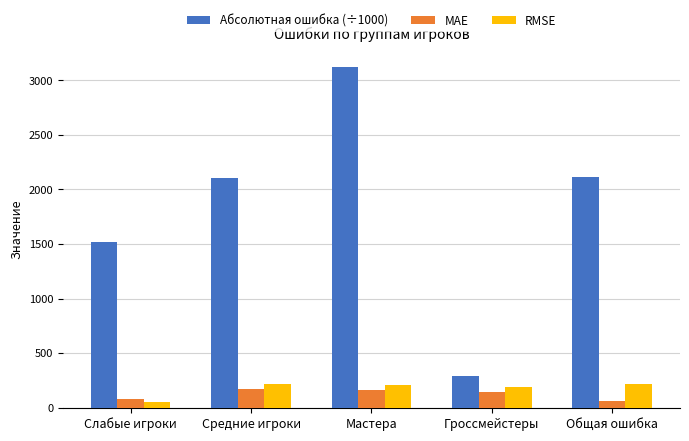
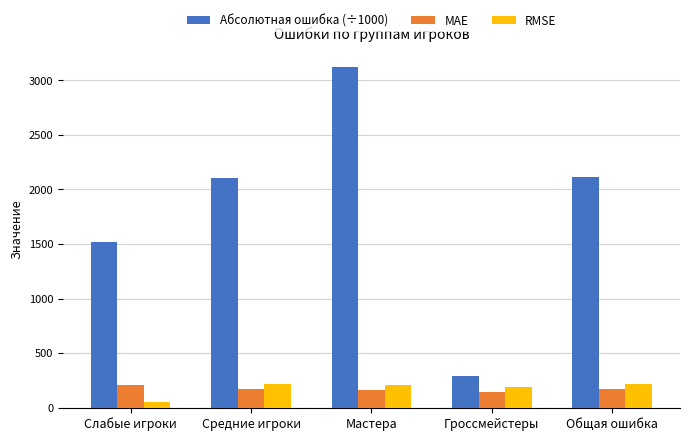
MAE, Слабые игроки: 80 -> 200
MAE, Общая ошибка: 60 -> 170
